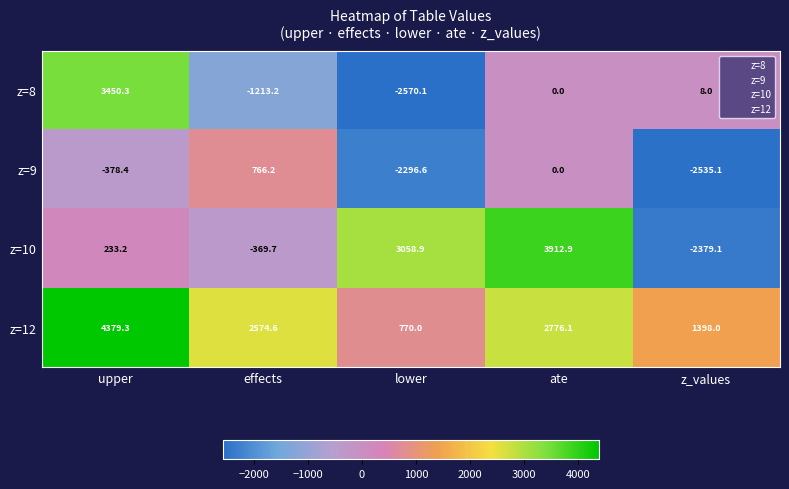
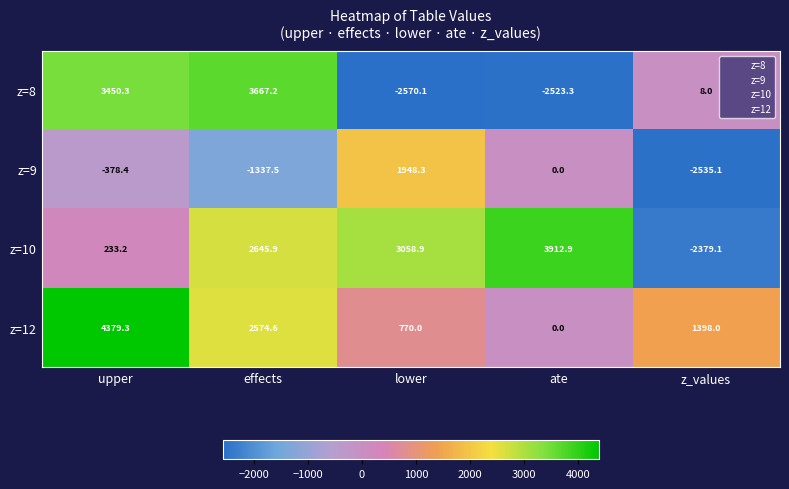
z=8, effects: -1213.2 -> 3667.2
z=8, ate: 0.0 -> -2523.3
z=9, effects: 766.2 -> -1337.5
z=9, lower: -2296.6 -> 1948.3
z=10, effects: -369.7 -> 2645.9
z=12, ate: 2776.1 -> 0.0
